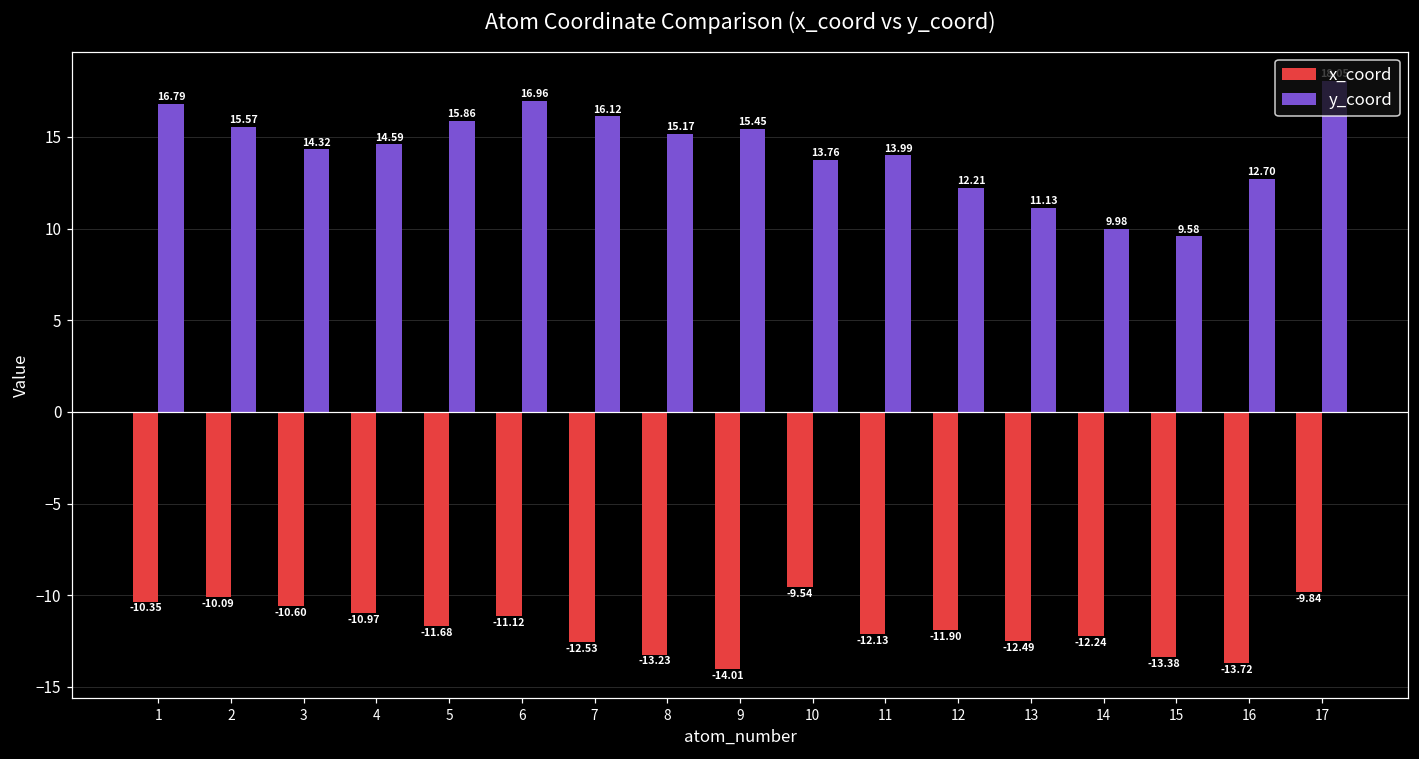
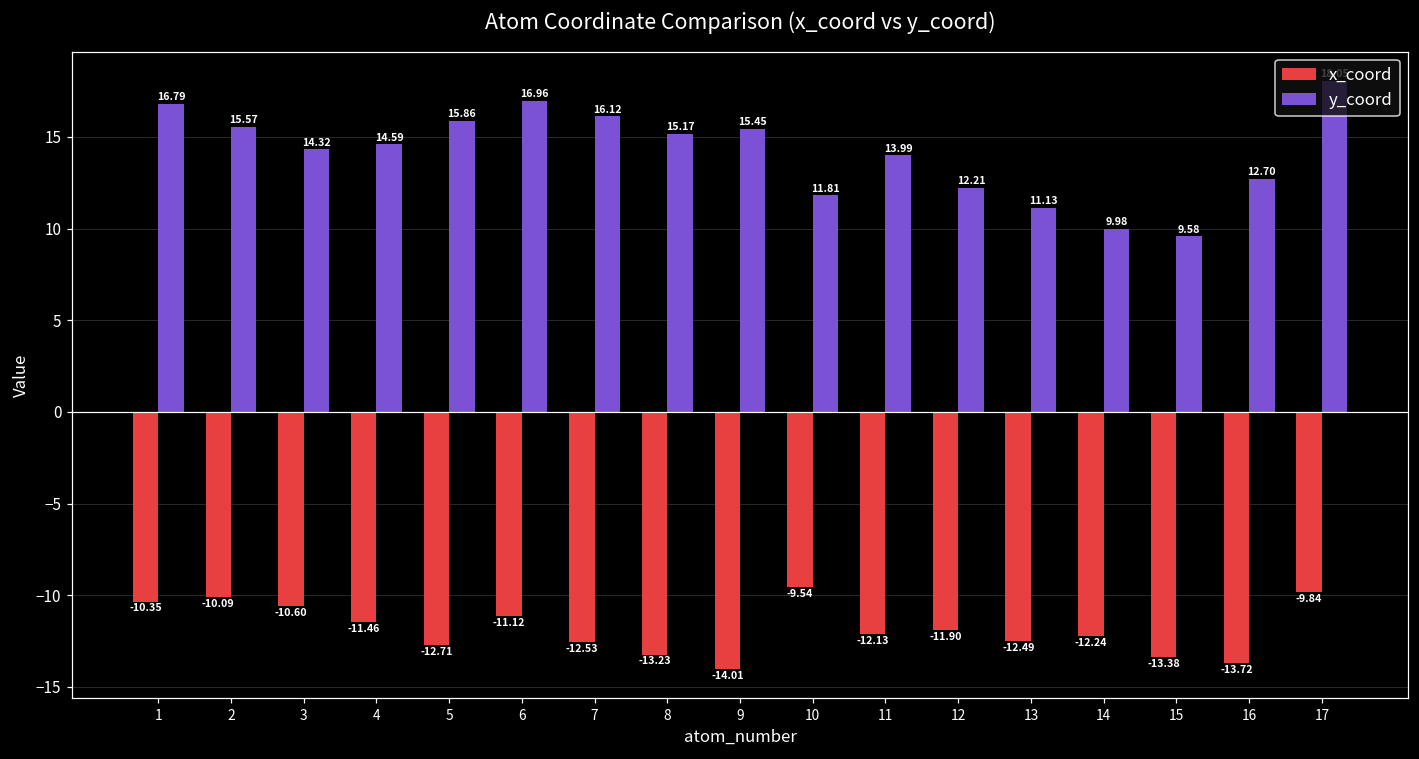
x_coord, 4: -10.97 -> -11.46
x_coord, 5: -11.68 -> -12.71
y_coord, 10: 13.76 -> 11.81
